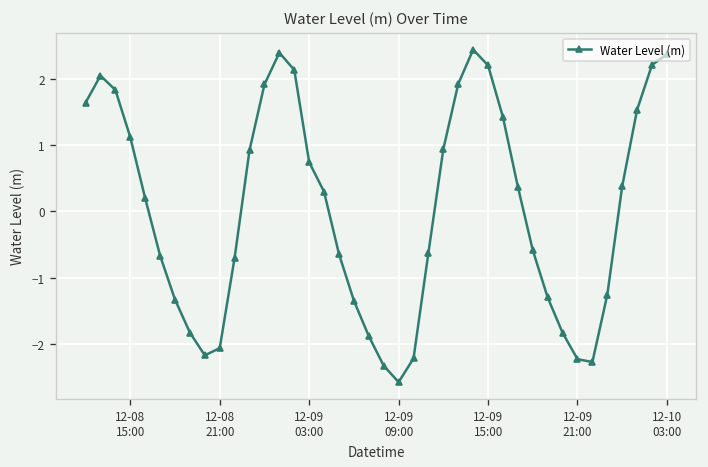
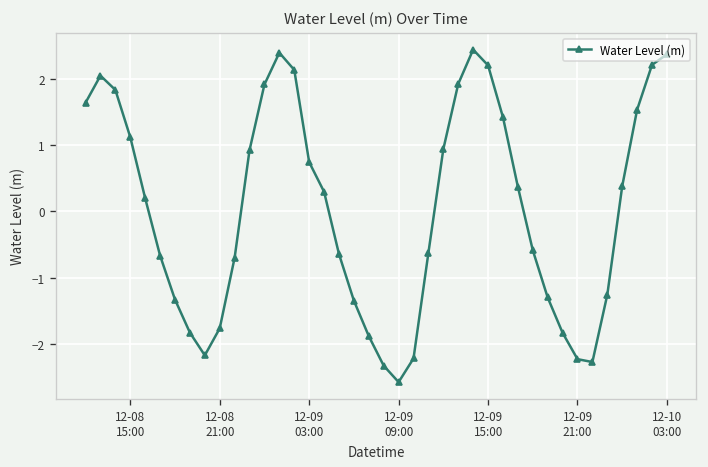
12-08 21:00: -2.1 -> -1.8
